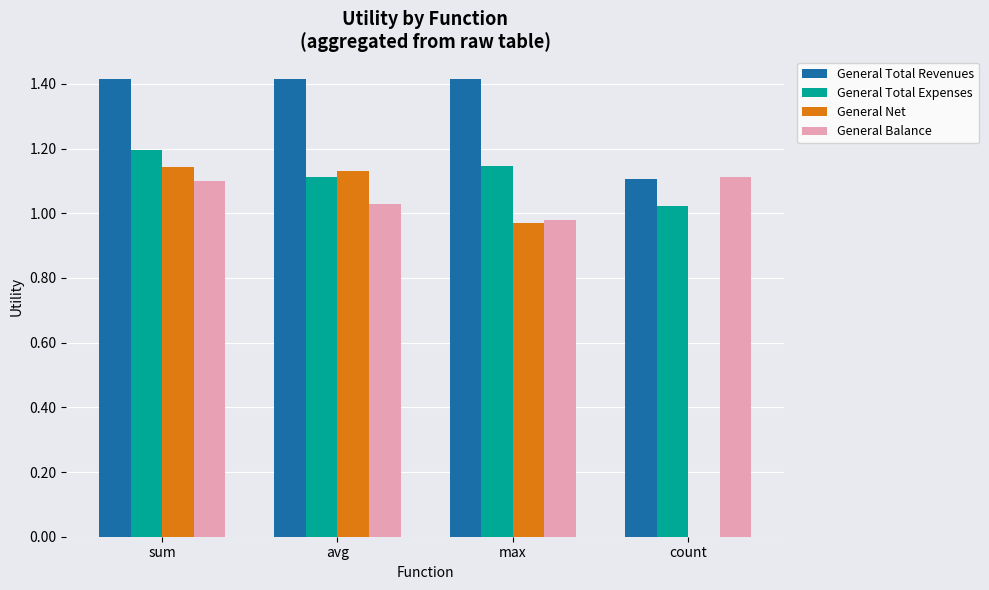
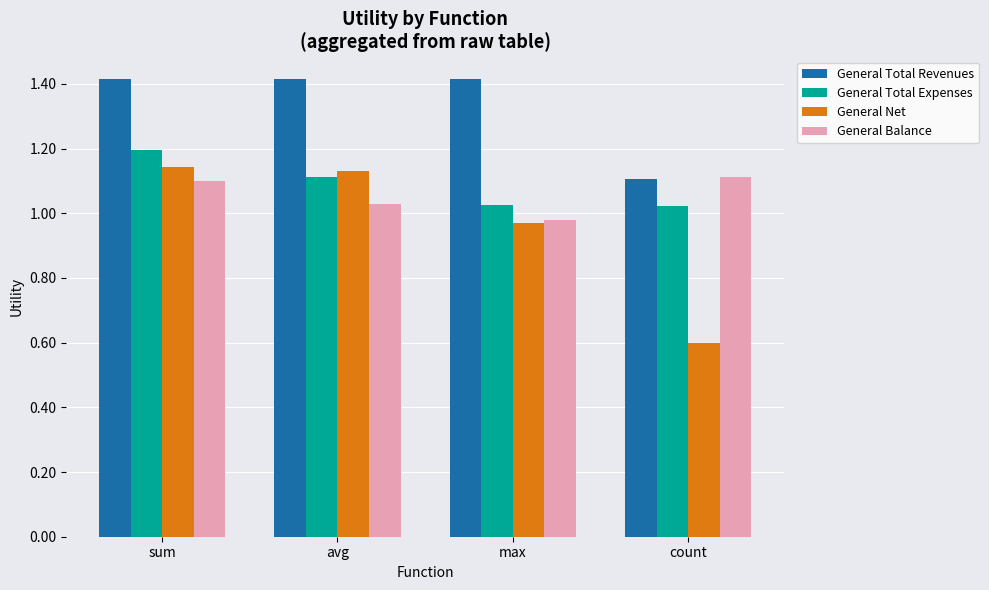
General Total Expenses, max: 1.15 -> 1.03
General Net, count: 0.0 -> 0.6
